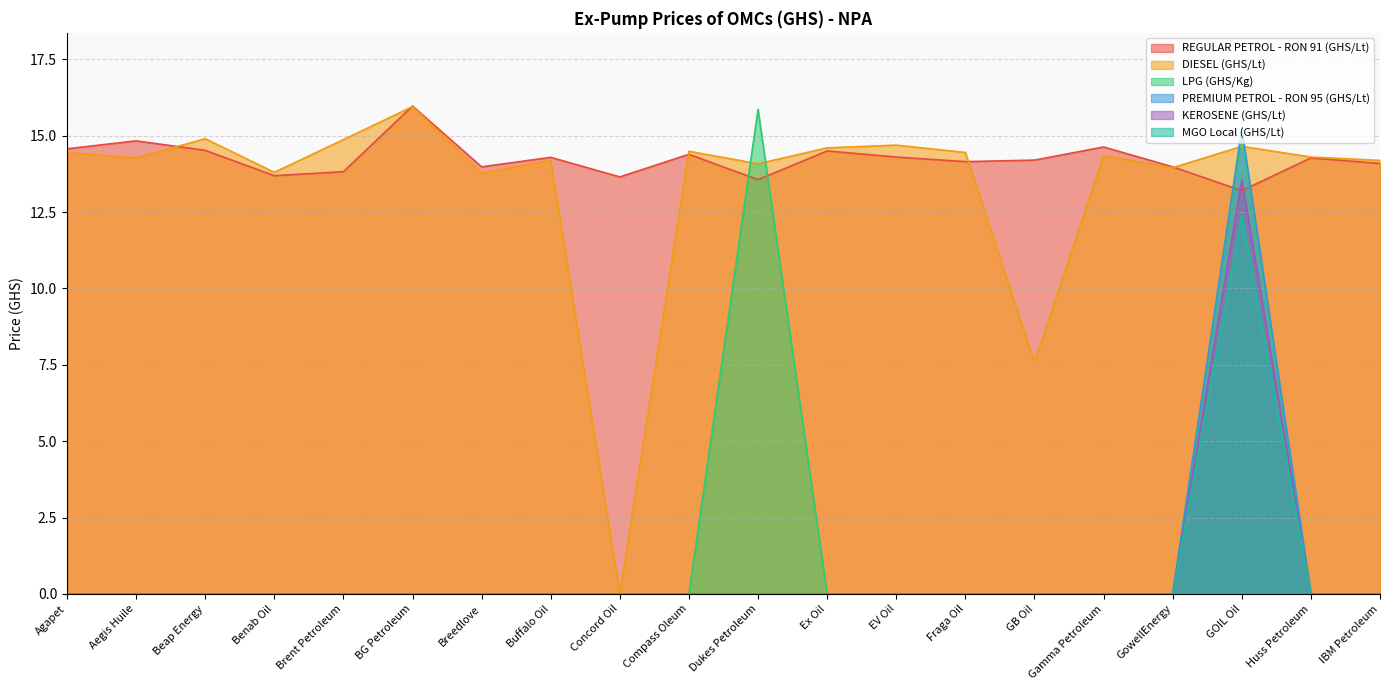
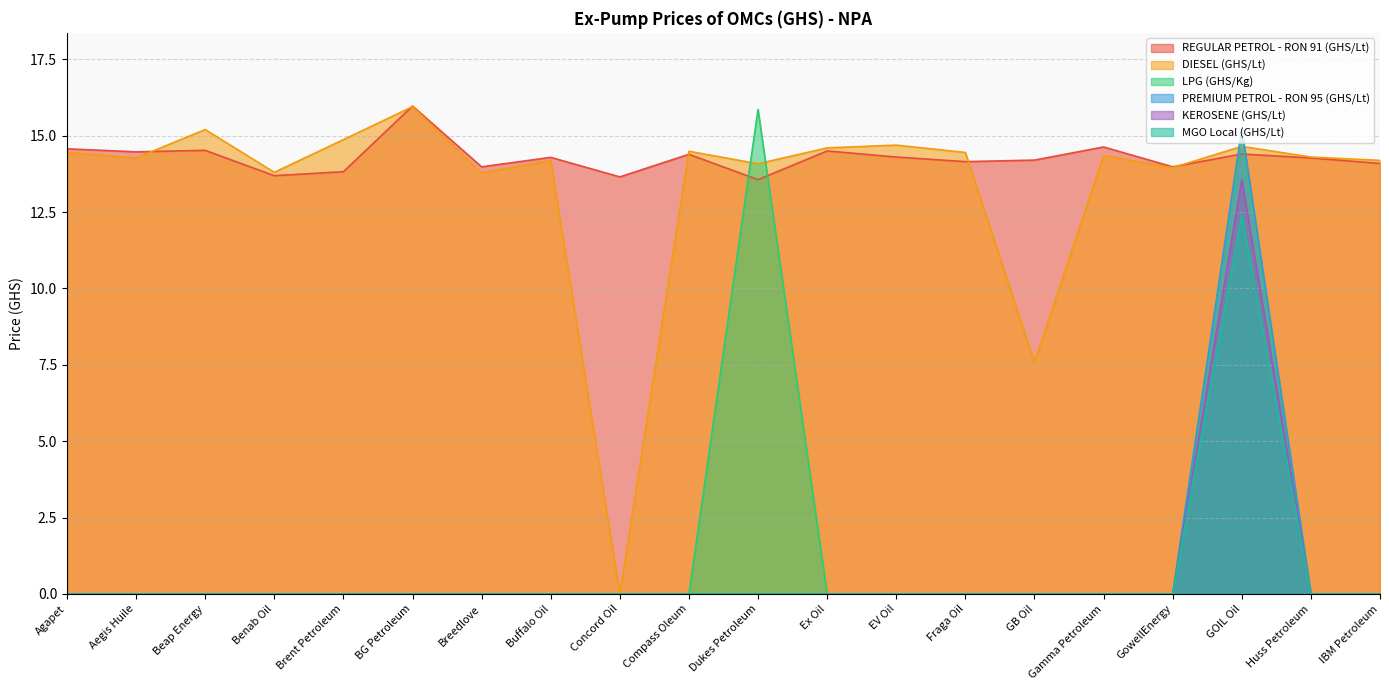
REGULAR PETROL - RON 91 (GHS/Lt), Aegis Huile: 14.8 -> 14.5
DIESEL (GHS/Lt), Beap Energy: 14.9 -> 15.2
REGULAR PETROL - RON 91 (GHS/Lt), GOIL Oil: 13.2 -> 14.4
